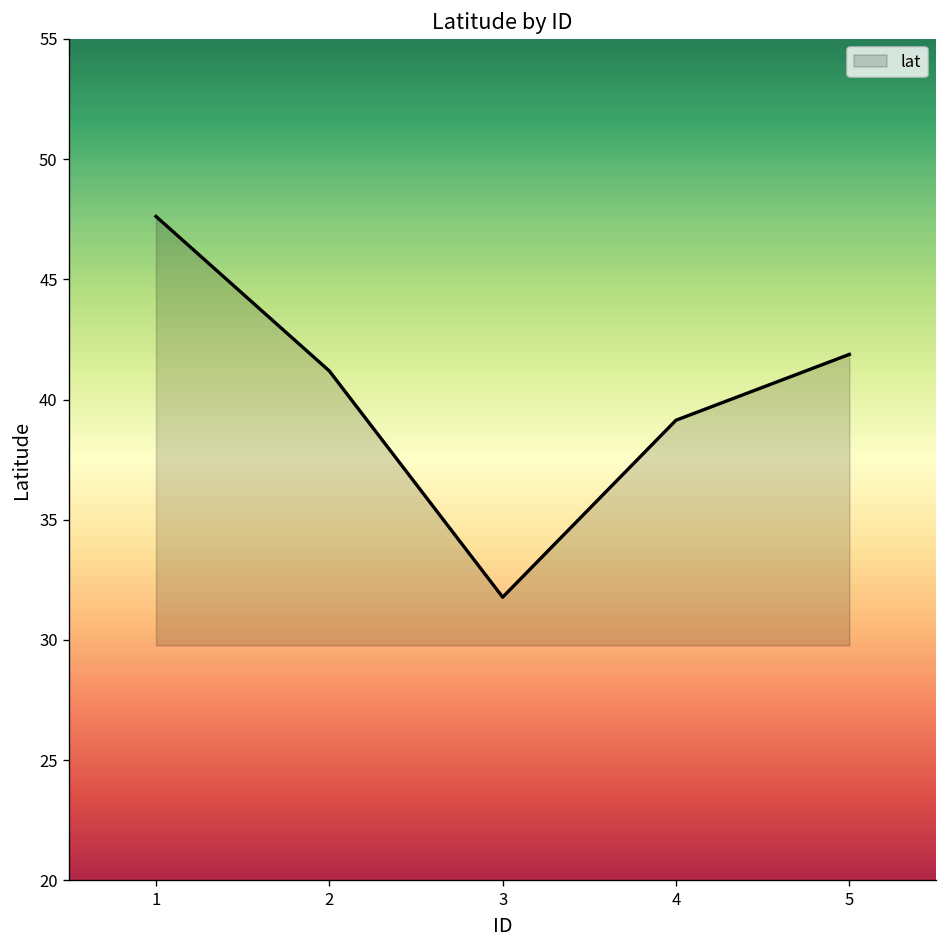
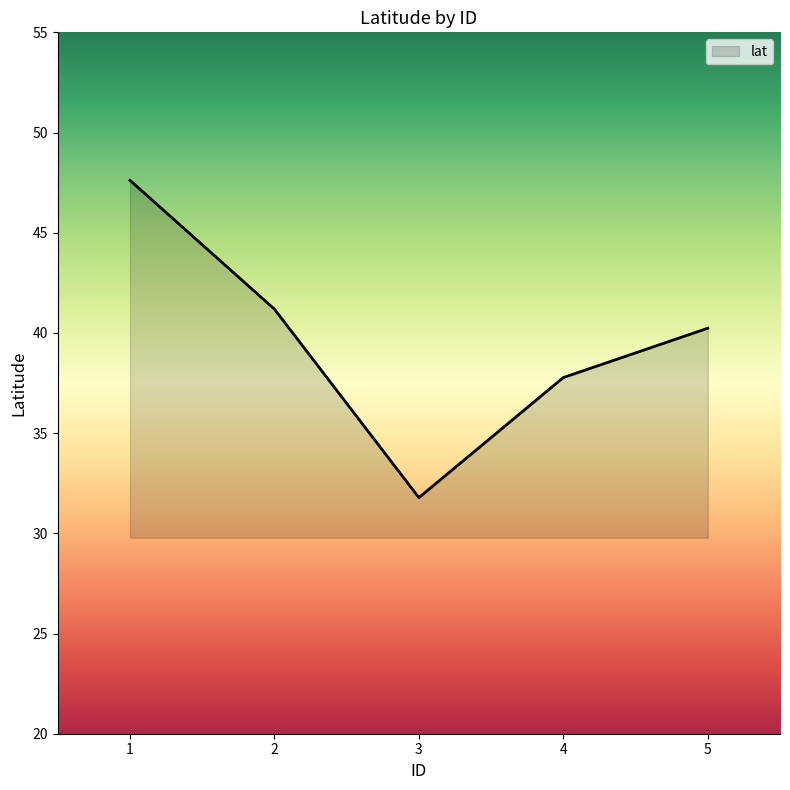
4: 39.1 -> 37.8
5: 41.9 -> 40.2
